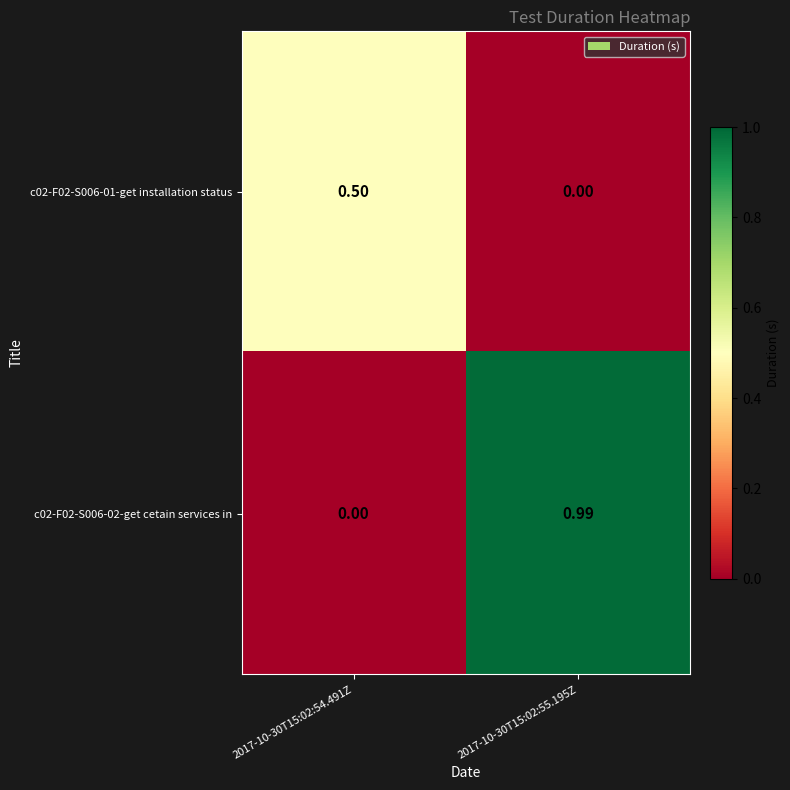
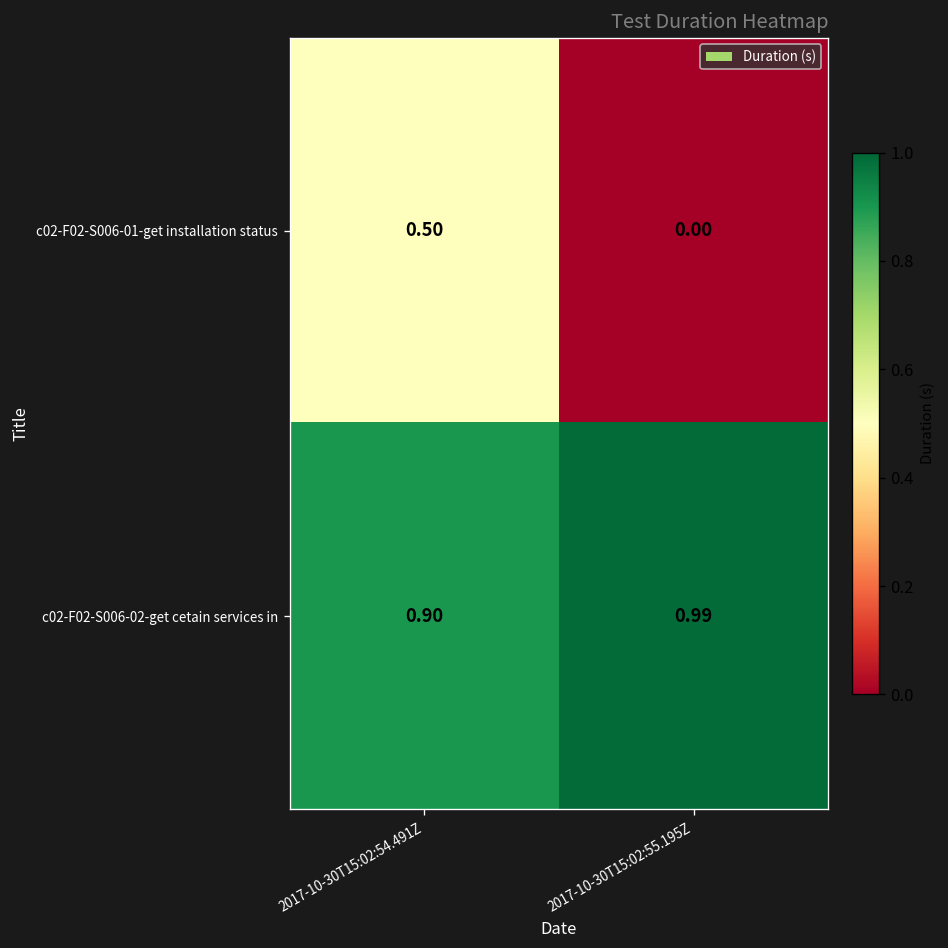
c02-F02-S006-02-get cetain services in, 2017-10-30T15:02:54.491Z: 0.00 -> 0.90
